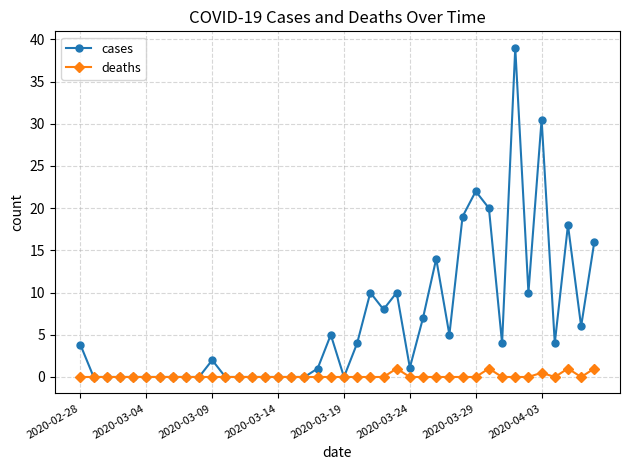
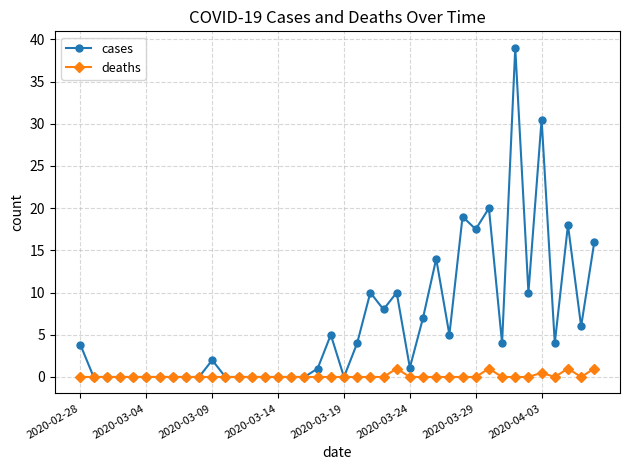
cases, 2020-03-29: 22 -> 18
